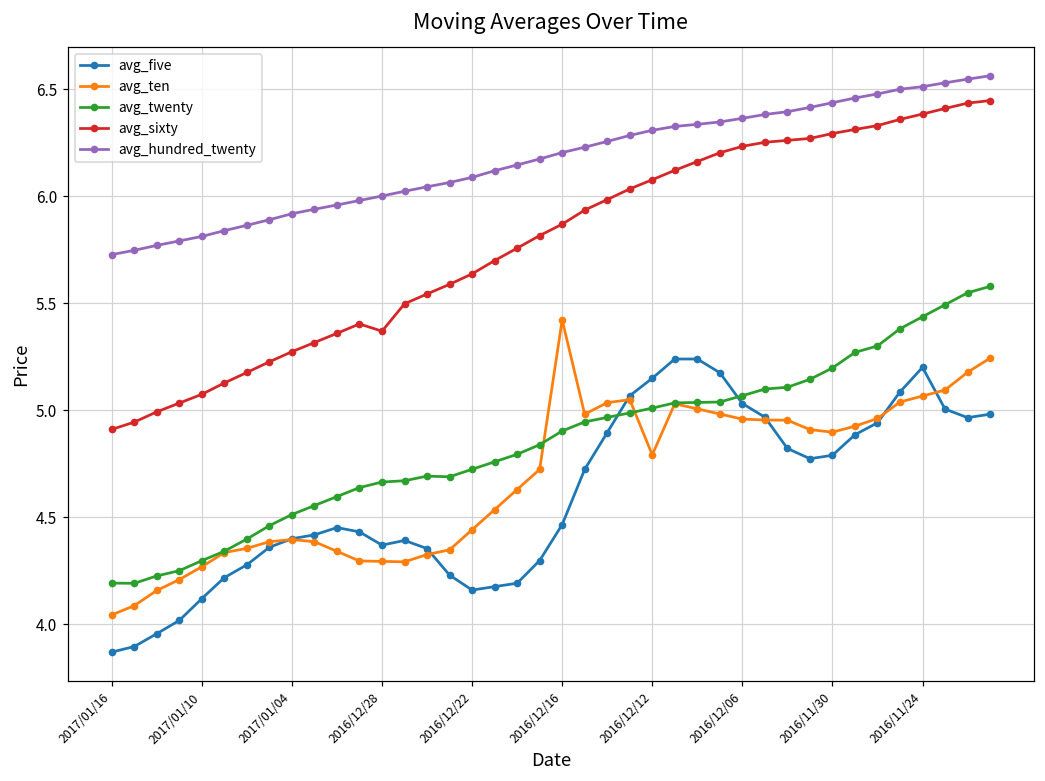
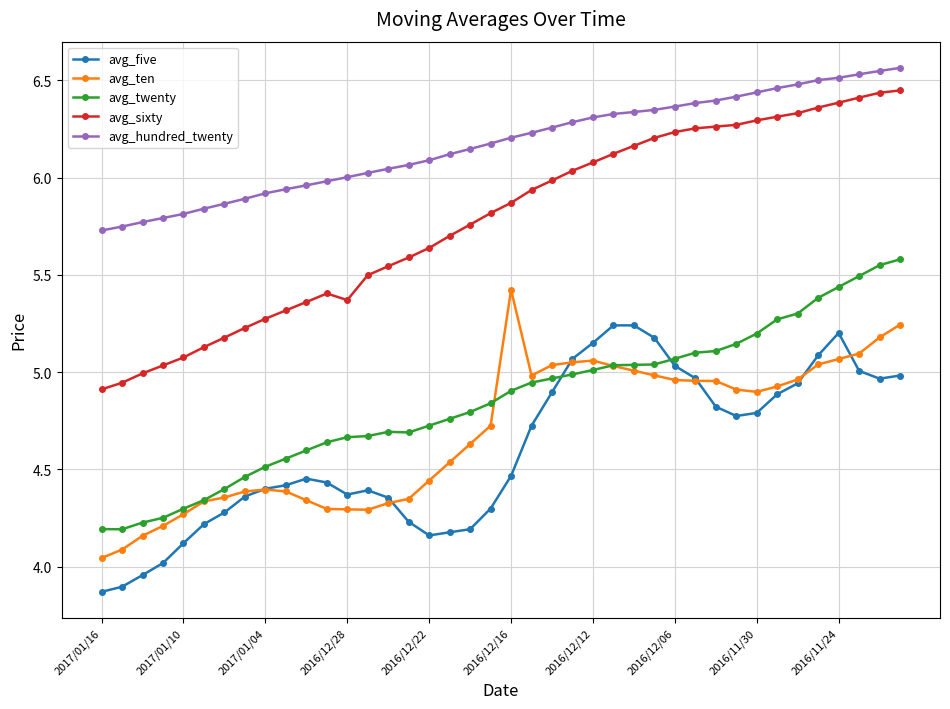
avg_ten, 2016/12/12: 4.79 -> 5.06
